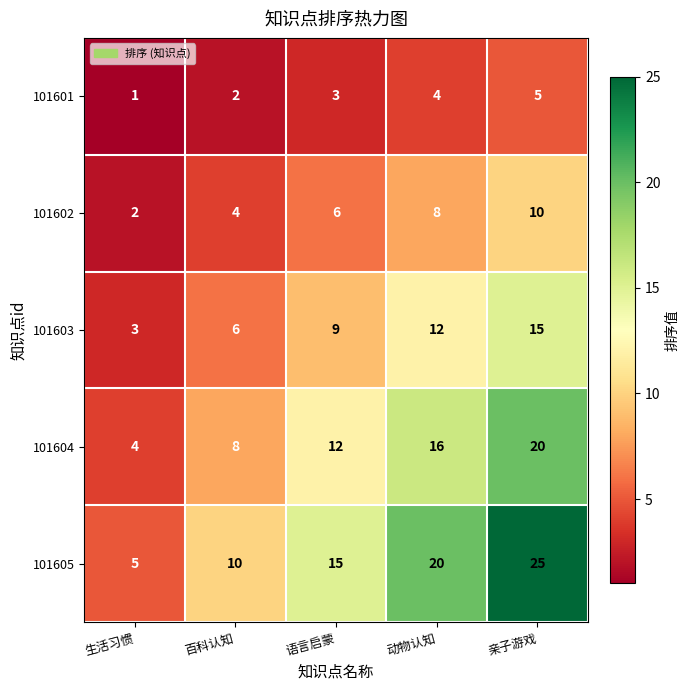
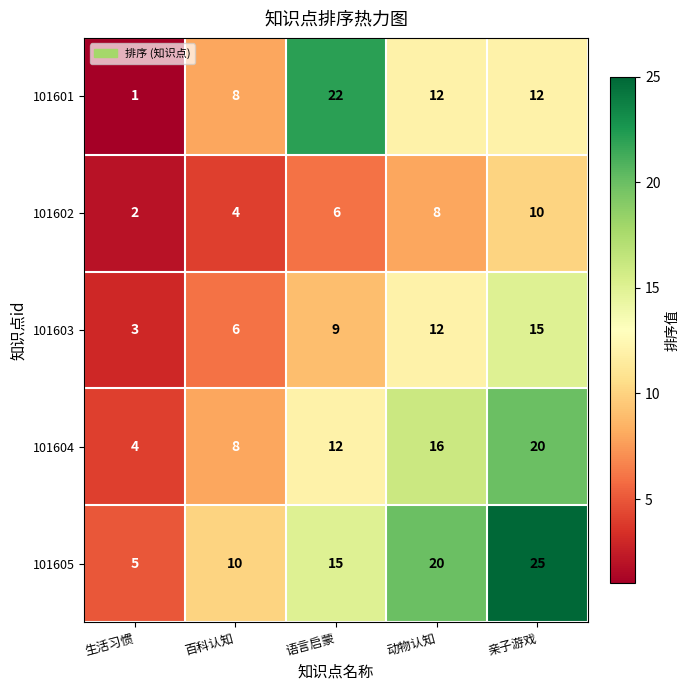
101601, 百科认知: 2 -> 8
101601, 语言启蒙: 3 -> 22
101601, 动物认知: 4 -> 12
101601, 亲子游戏: 5 -> 12
